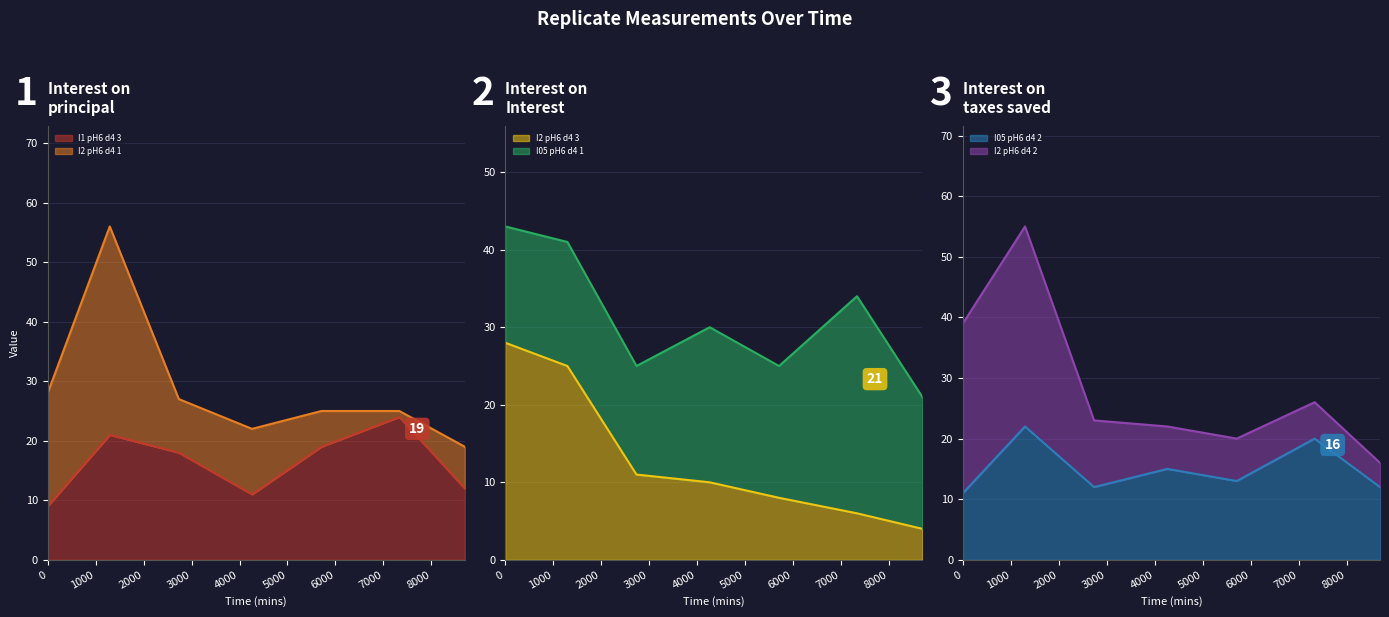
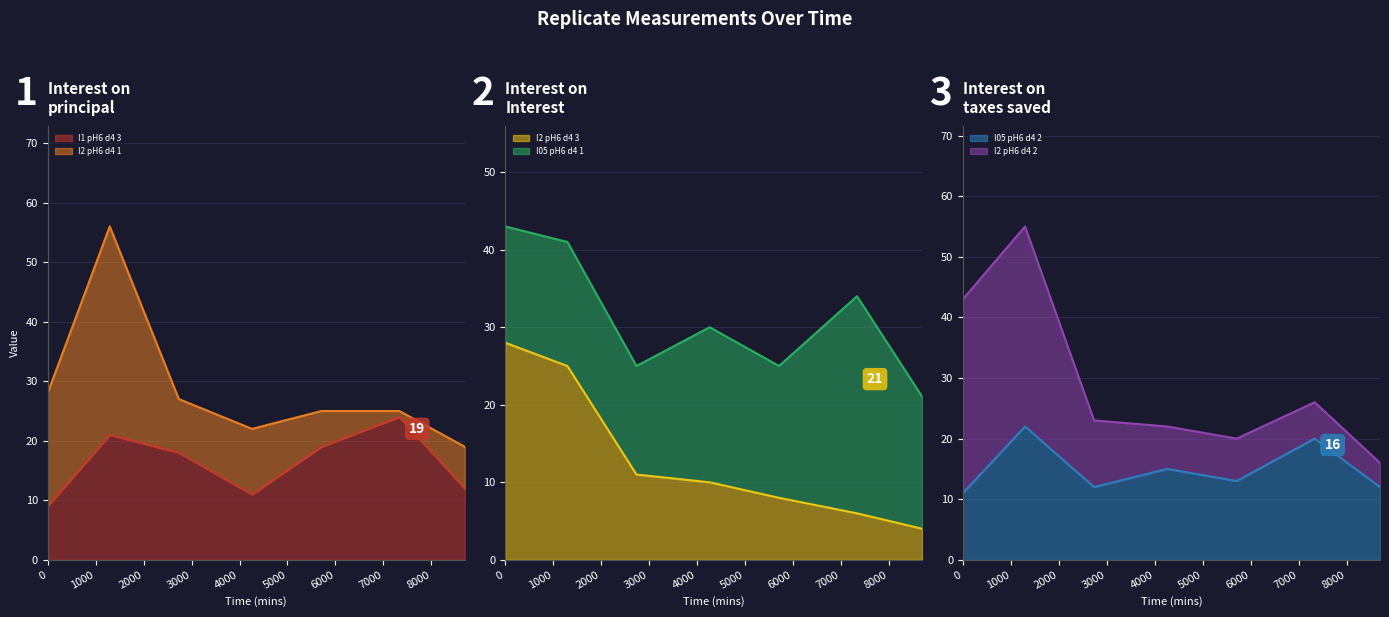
Interest on taxes saved, I2 pH6 d4 2, 0: 28 -> 32
